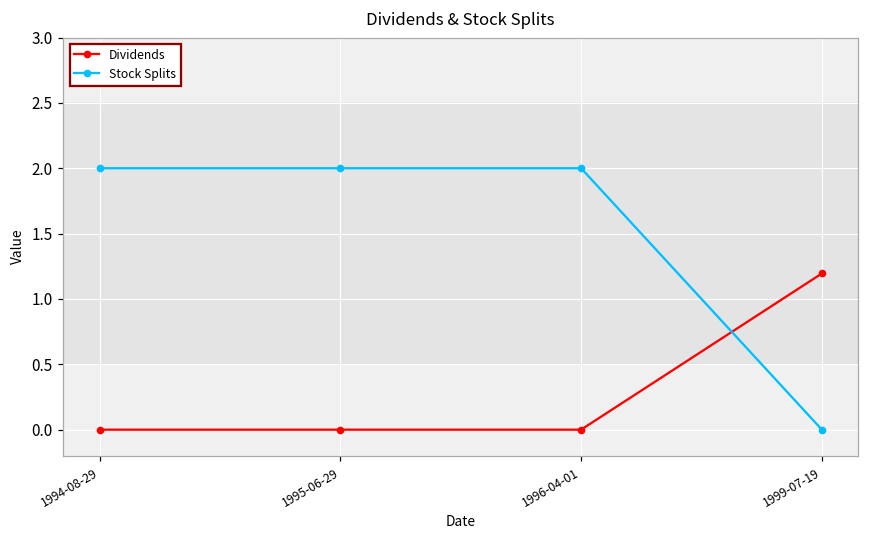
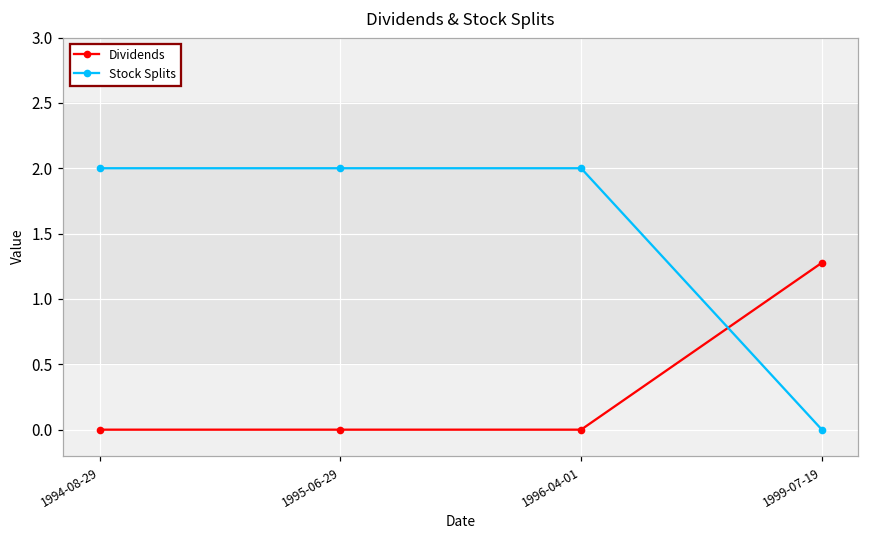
Dividends, 1999-07-19: 1.20 -> 1.28
